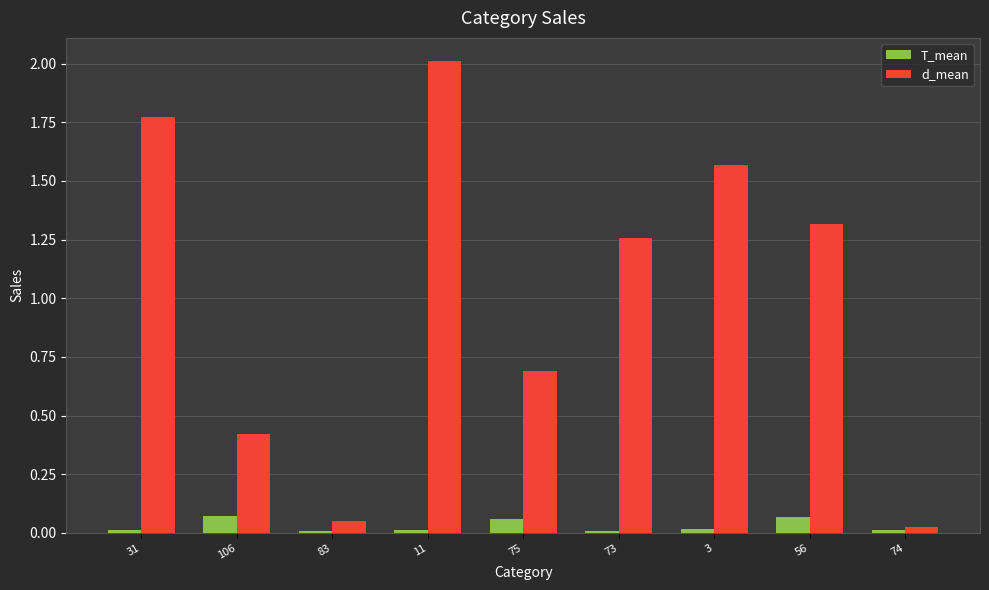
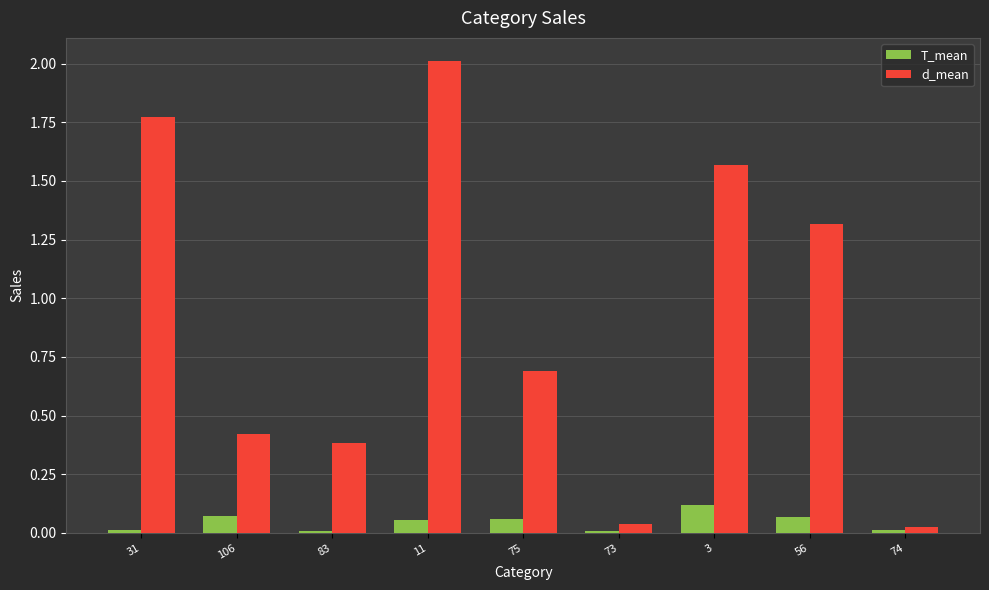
d_mean, 83: 0.05 -> 0.38
T_mean, 11: 0.01 -> 0.06
d_mean, 73: 1.26 -> 0.04
T_mean, 3: 0.02 -> 0.12
